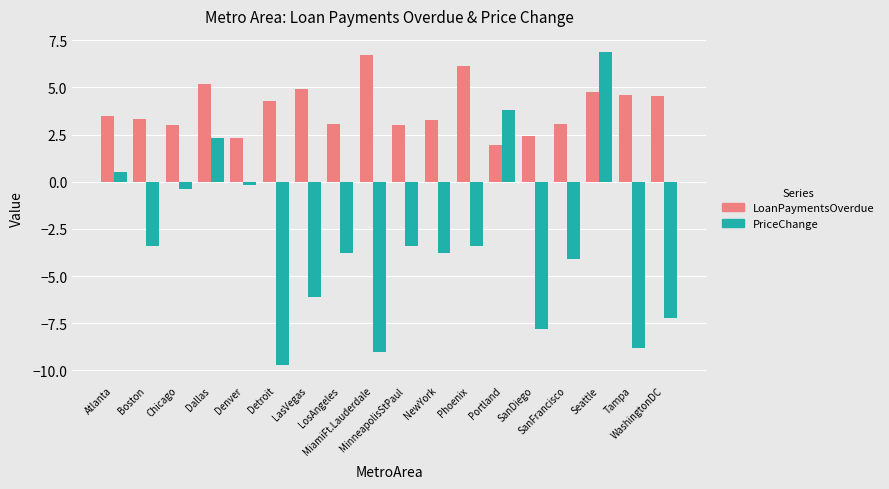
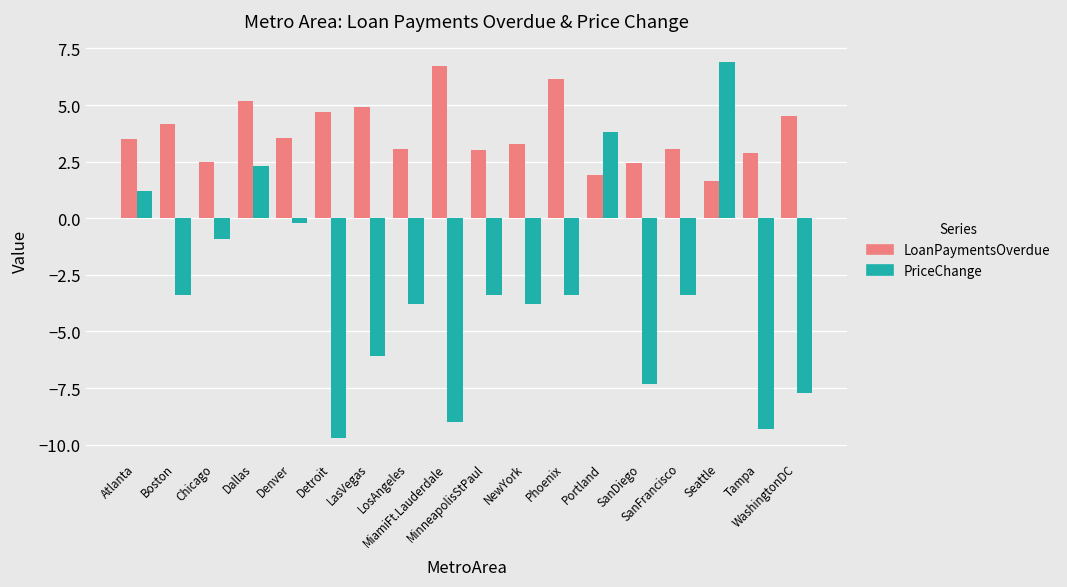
PriceChange, Atlanta: 0.5 -> 1.2
LoanPaymentsOverdue, Boston: 3.3 -> 4.2
LoanPaymentsOverdue, Chicago: 3.0 -> 2.5
PriceChange, Chicago: -0.4 -> -0.9
LoanPaymentsOverdue, Denver: 2.3 -> 3.6
LoanPaymentsOverdue, Detroit: 4.3 -> 4.7
PriceChange, SanDiego: -7.8 -> -7.3
PriceChange, SanFrancisco: -4.1 -> -3.4
LoanPaymentsOverdue, Seattle: 4.8 -> 1.7
LoanPaymentsOverdue, Tampa: 4.6 -> 2.9
PriceChange, Tampa: -8.8 -> -9.3
PriceChange, WashingtonDC: -7.2 -> -7.7
